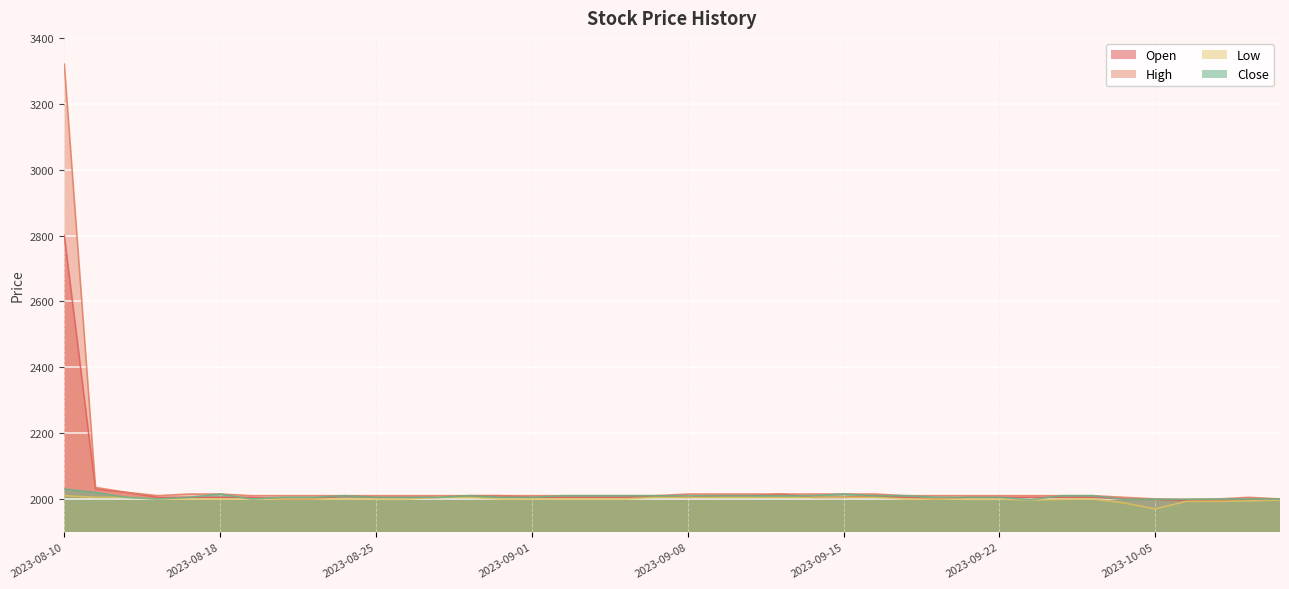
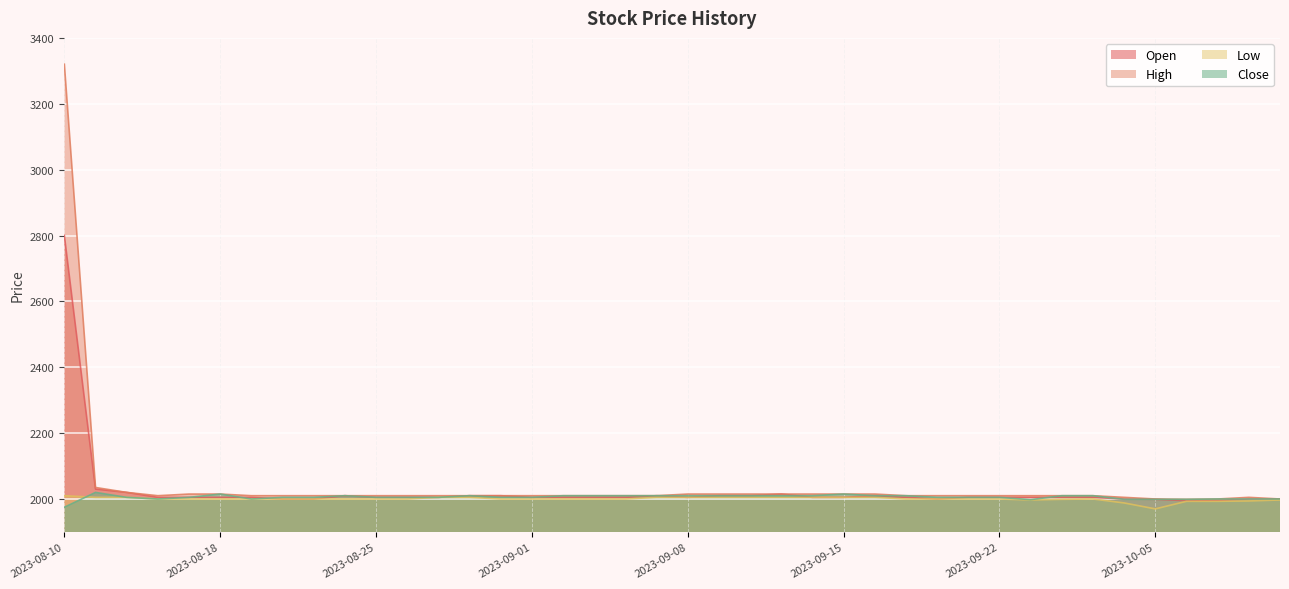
Close, 2023-08-10: 2030 -> 1980
